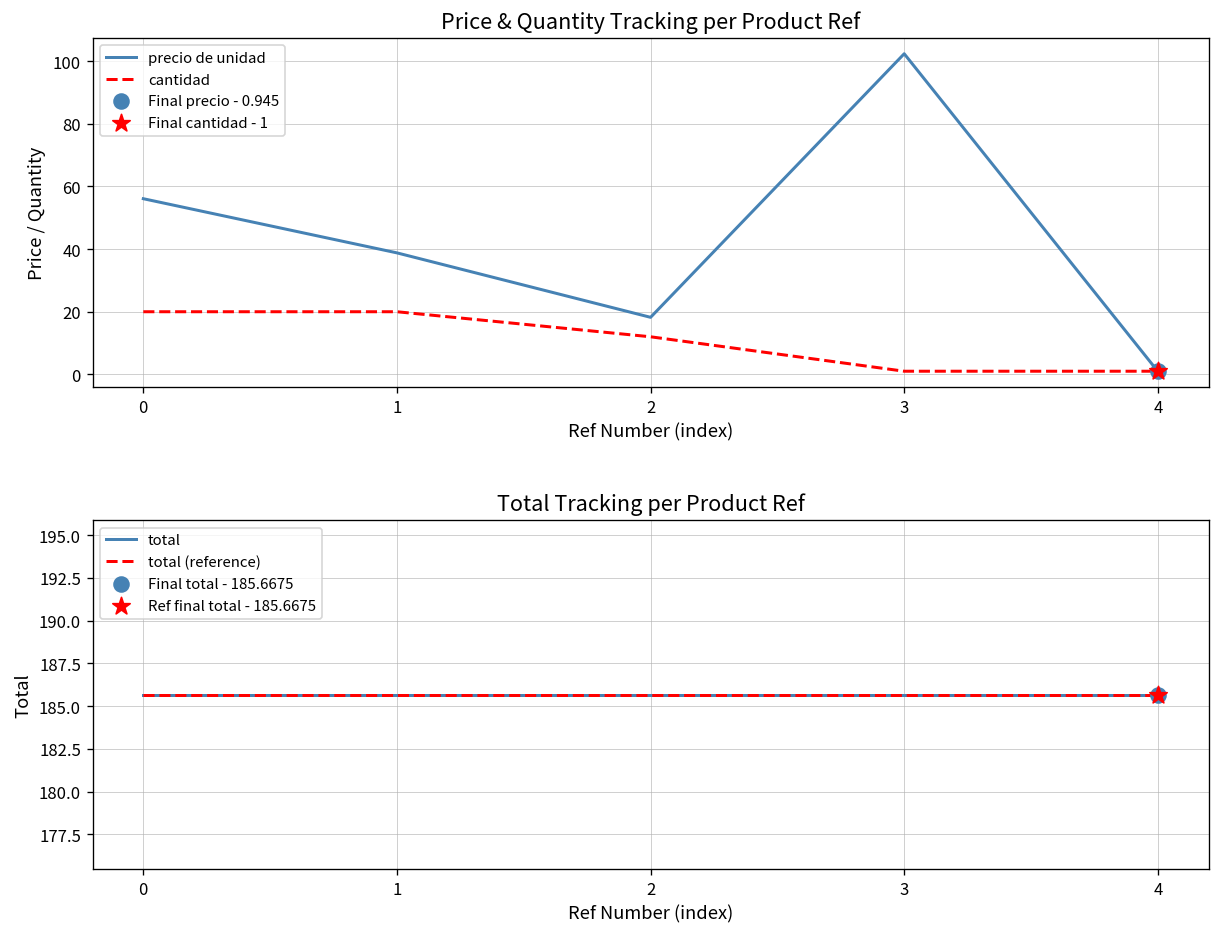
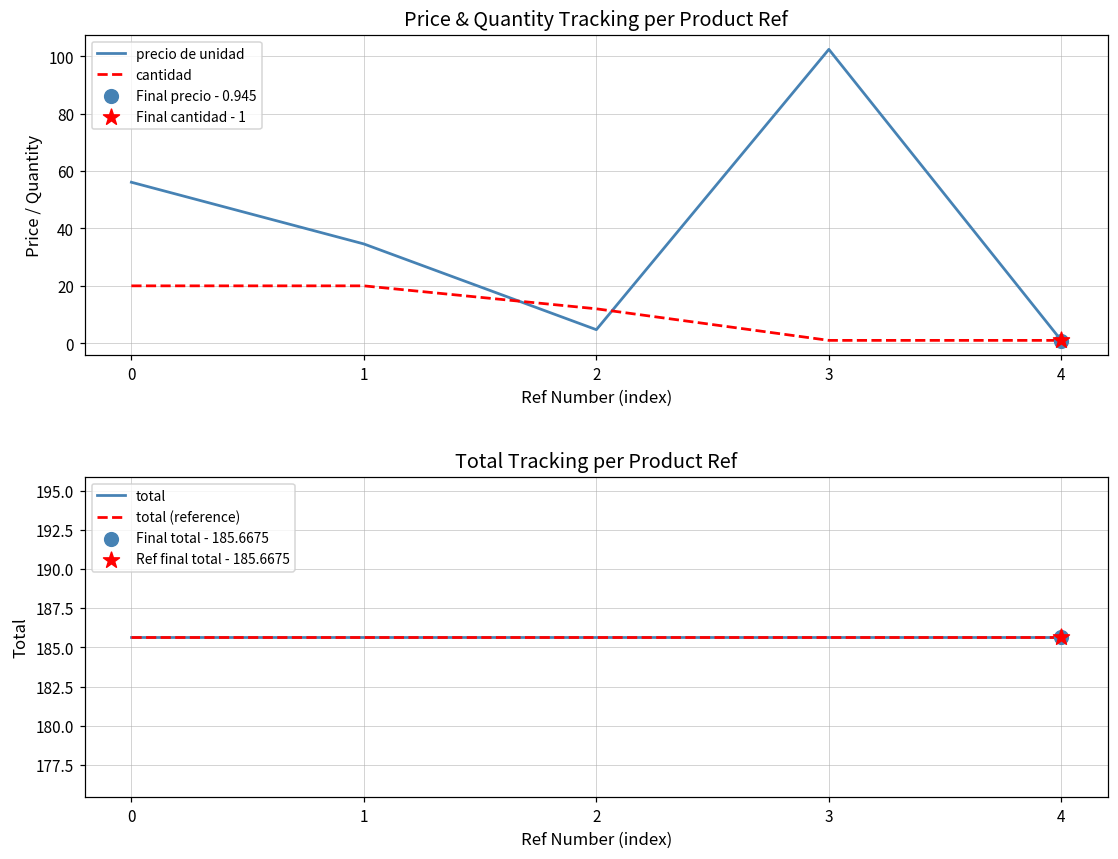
Price & Quantity Tracking per Product Ref, precio de unidad, 1: 39 -> 35
Price & Quantity Tracking per Product Ref, precio de unidad, 2: 18 -> 5
